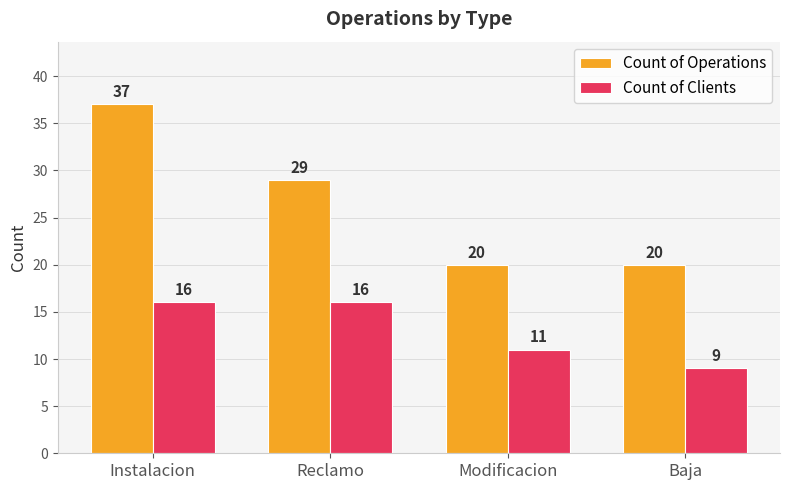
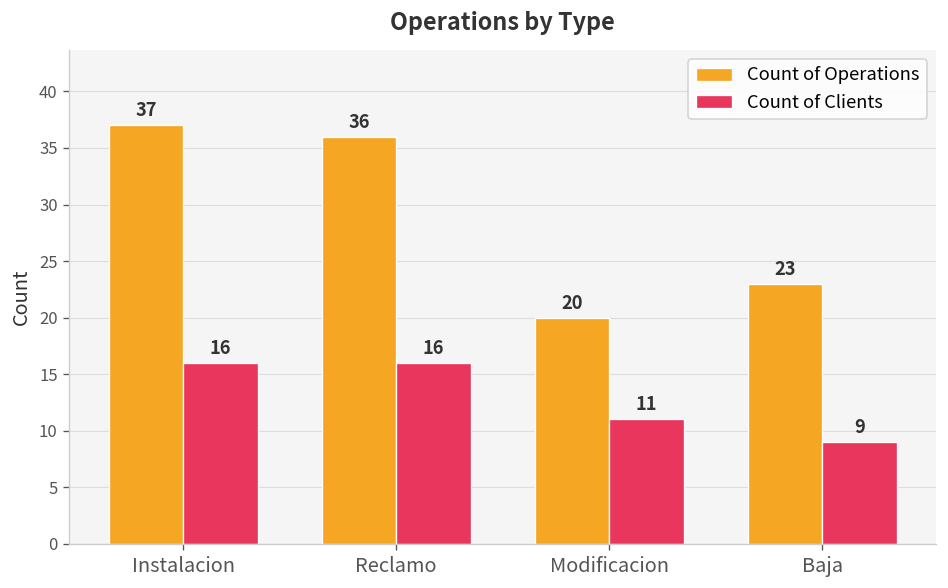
Count of Operations, Reclamo: 29 -> 36
Count of Operations, Baja: 20 -> 23
